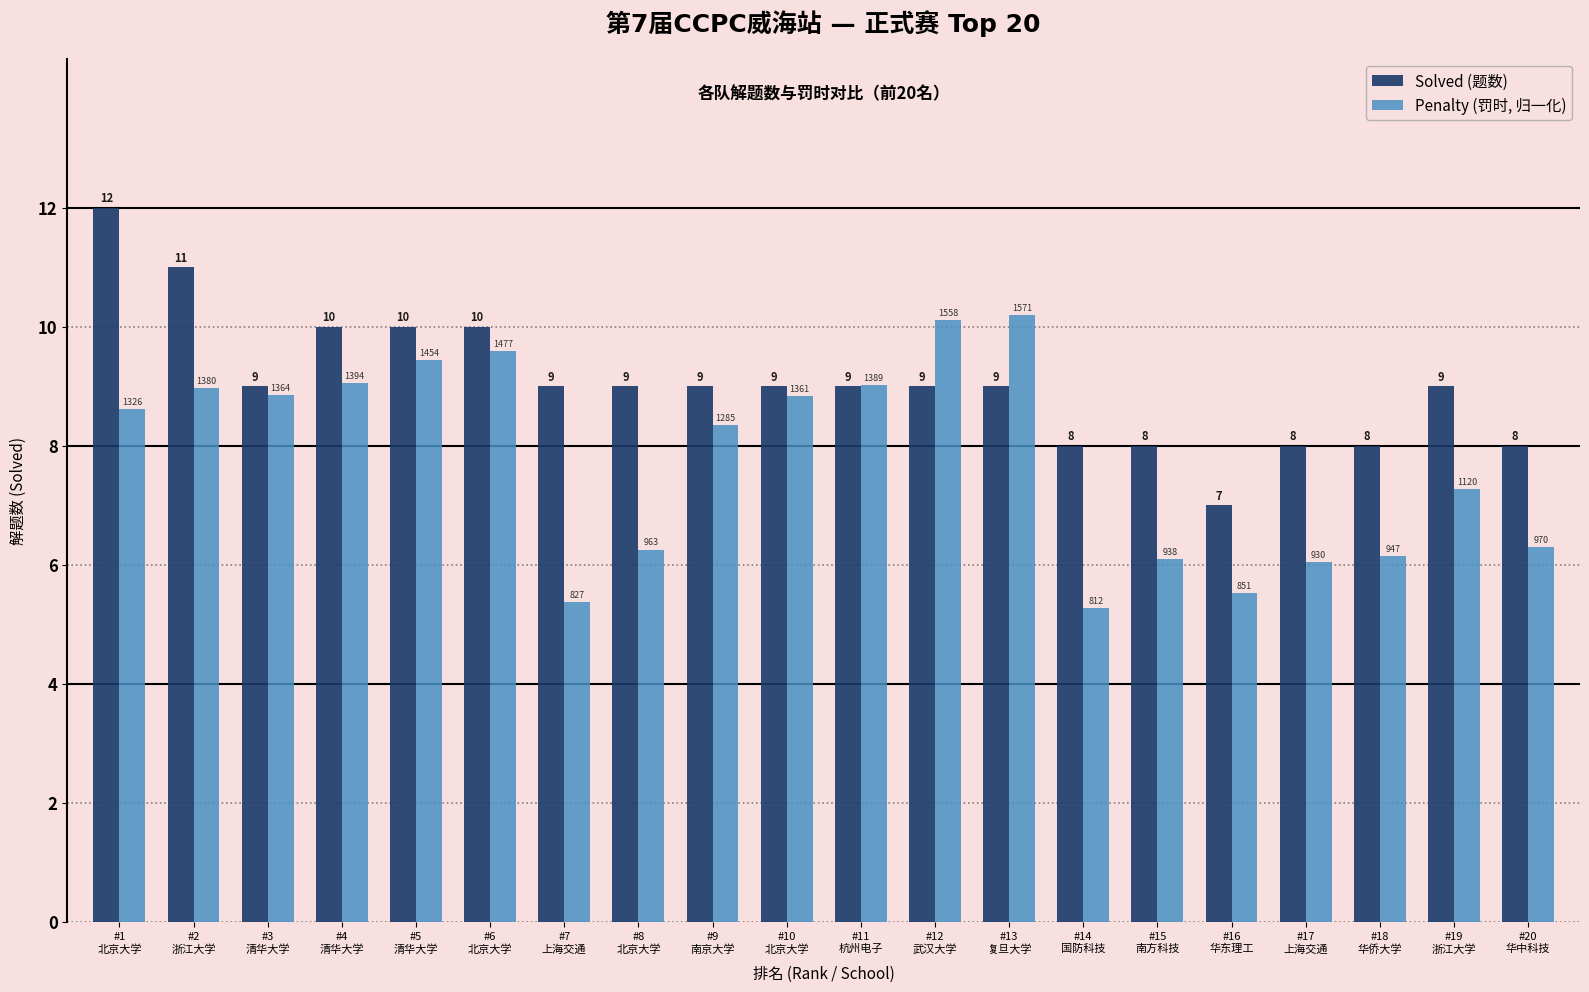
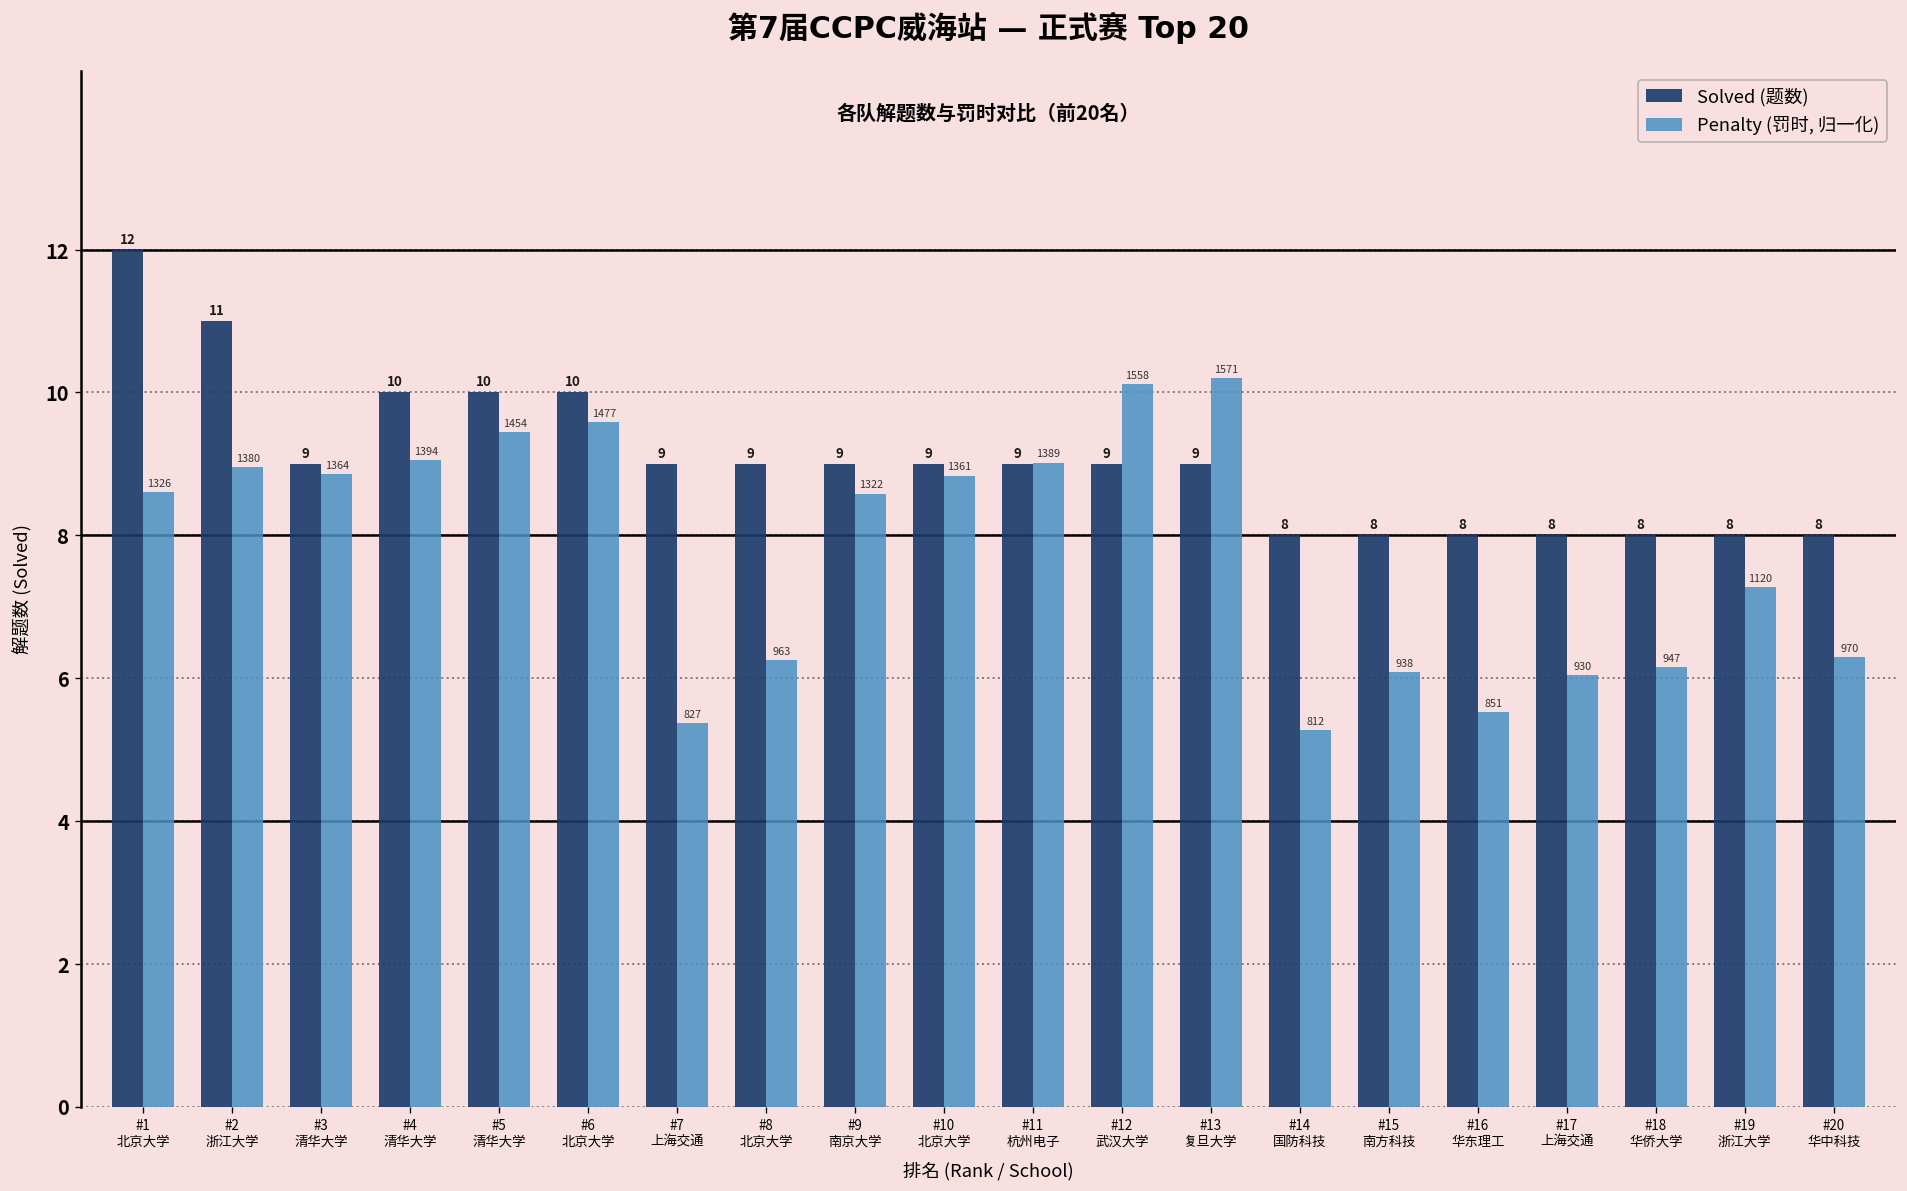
Penalty (罚时, 归一化), #9 南京大学: 1285 -> 1322
Solved (题数), #16 华东理工: 7 -> 8
Solved (题数), #19 浙江大学: 9 -> 8
